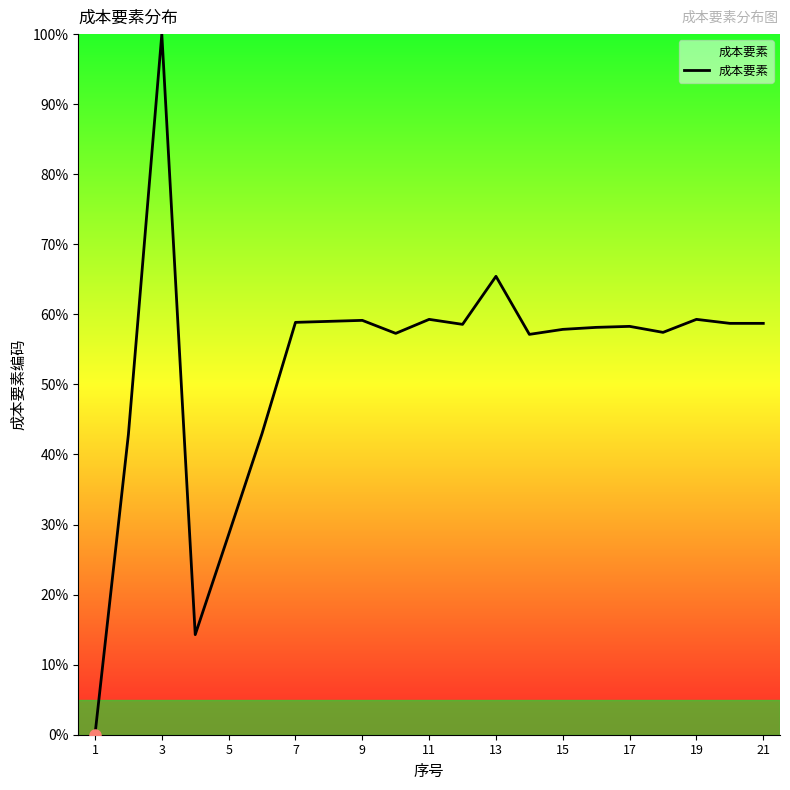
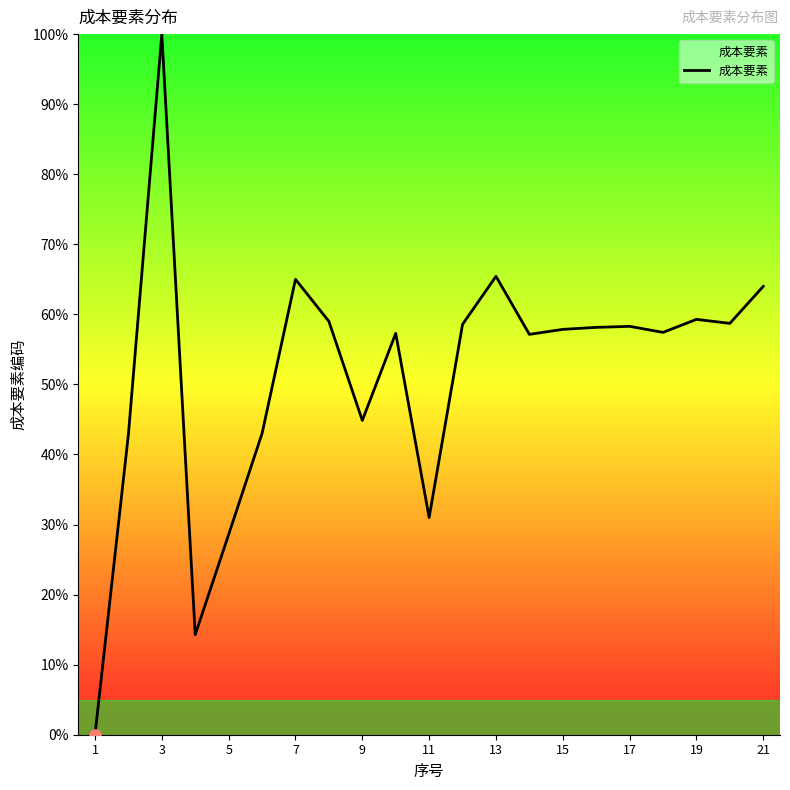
成本要素, 7: 59% -> 65%
成本要素, 9: 59% -> 45%
成本要素, 11: 59% -> 31%
成本要素, 21: 59% -> 64%
